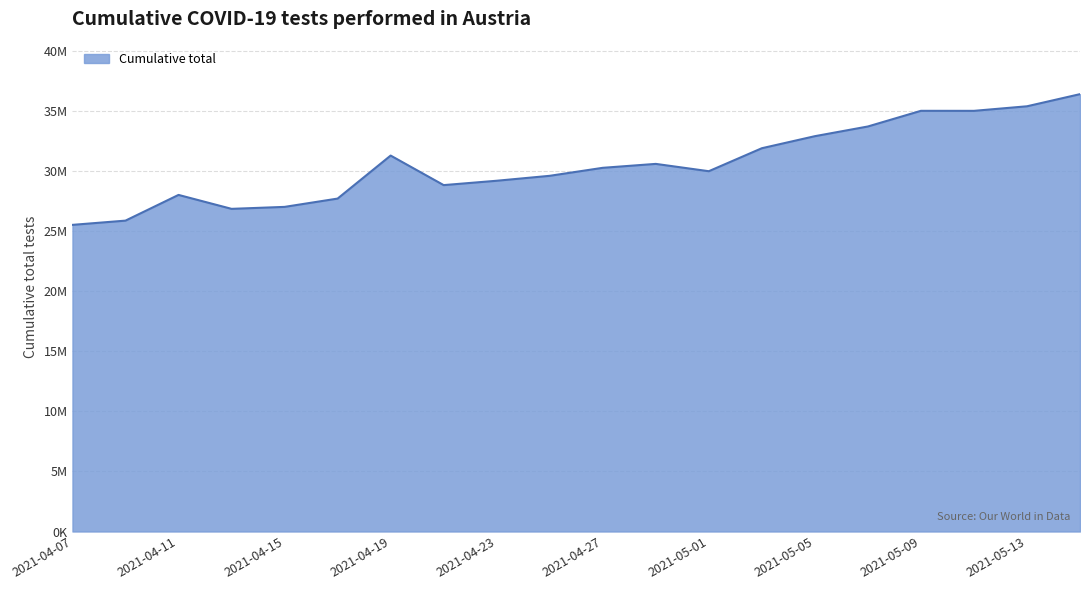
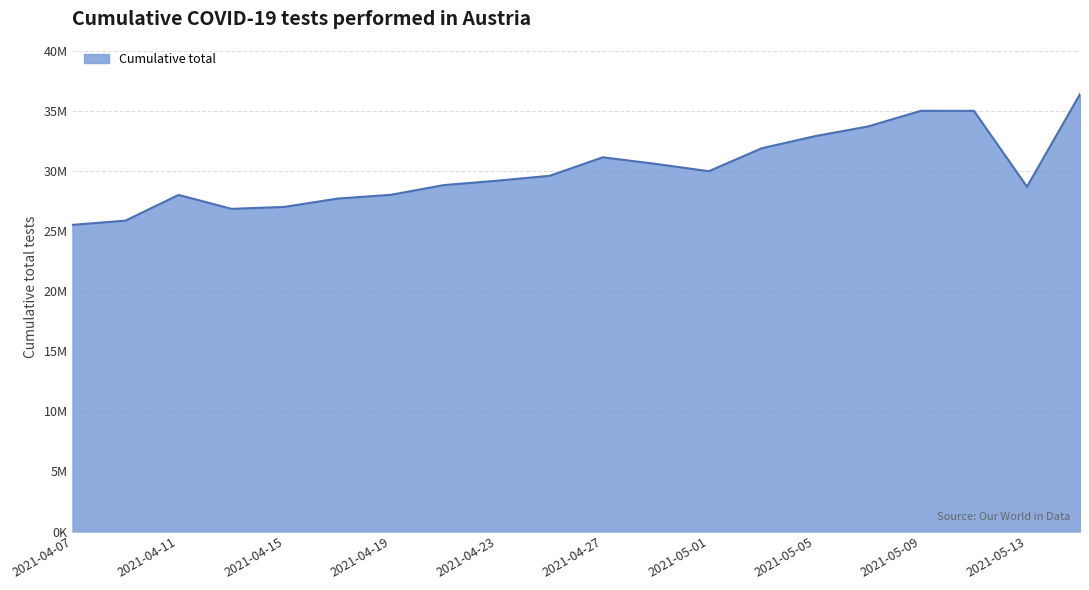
2021-04-19: 31300000 -> 28000000
2021-04-27: 30300000 -> 31100000
2021-05-13: 35400000 -> 28700000
